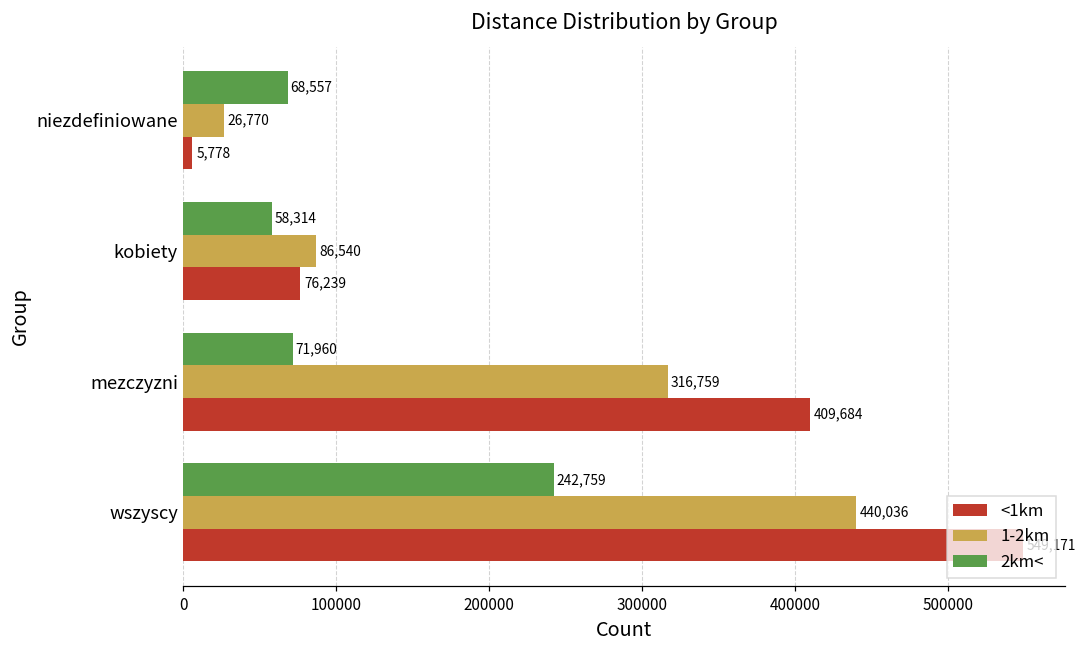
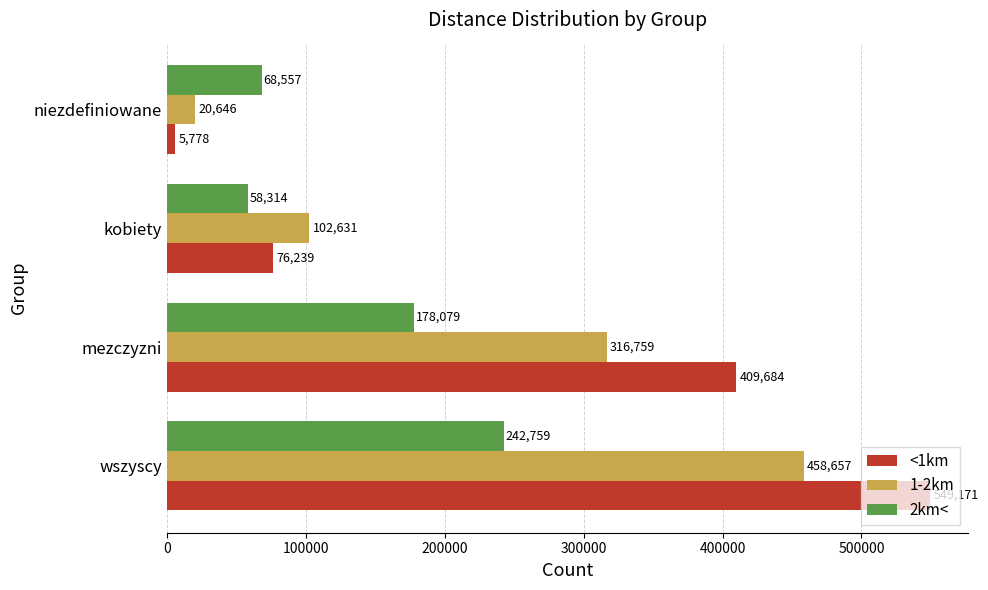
1-2km, niezdefiniowane: 26,770 -> 20,646
1-2km, kobiety: 86,540 -> 102,631
2km<, mezczyzni: 71,960 -> 178,079
1-2km, wszyscy: 440,036 -> 458,657
